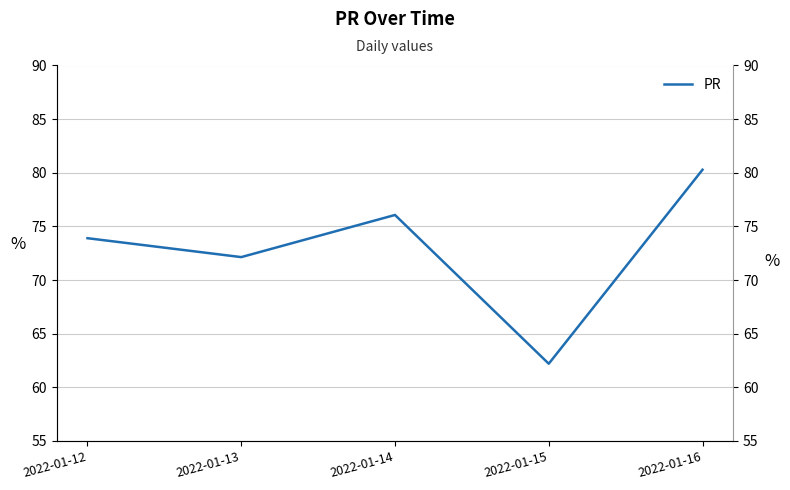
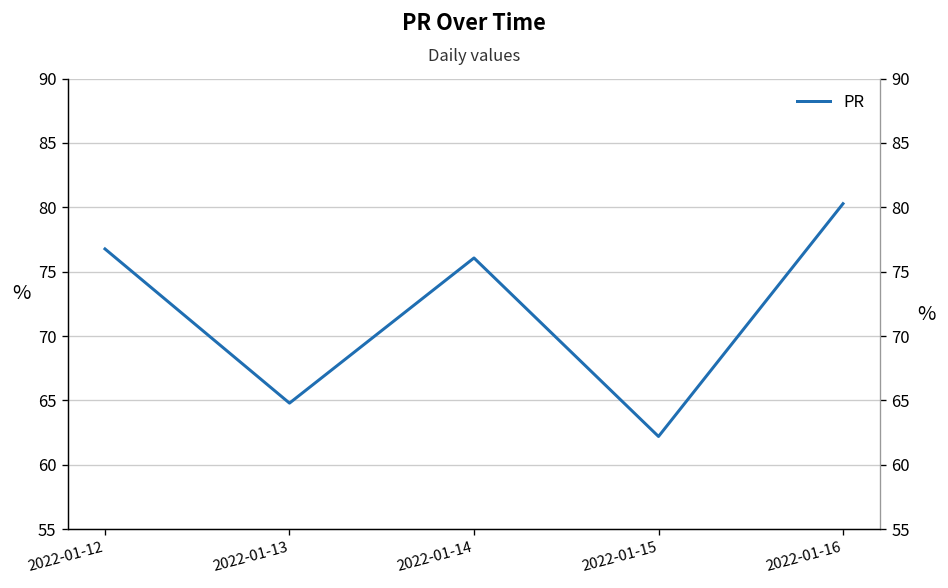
2022-01-12: 73.9 -> 76.8
2022-01-13: 72.1 -> 64.8
